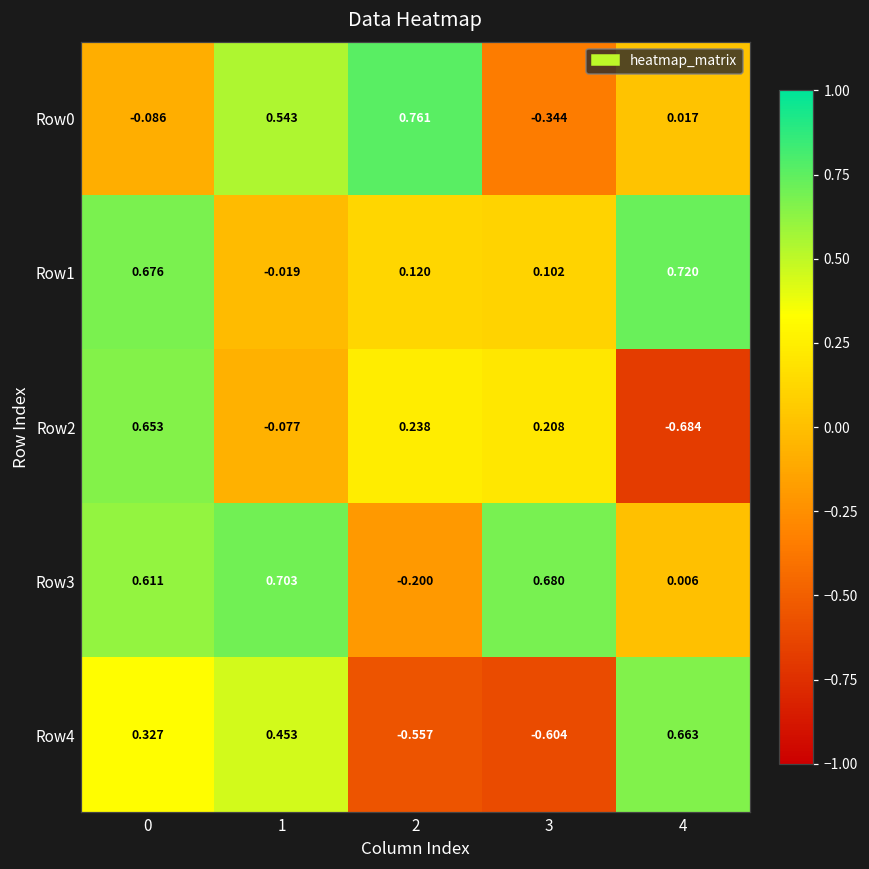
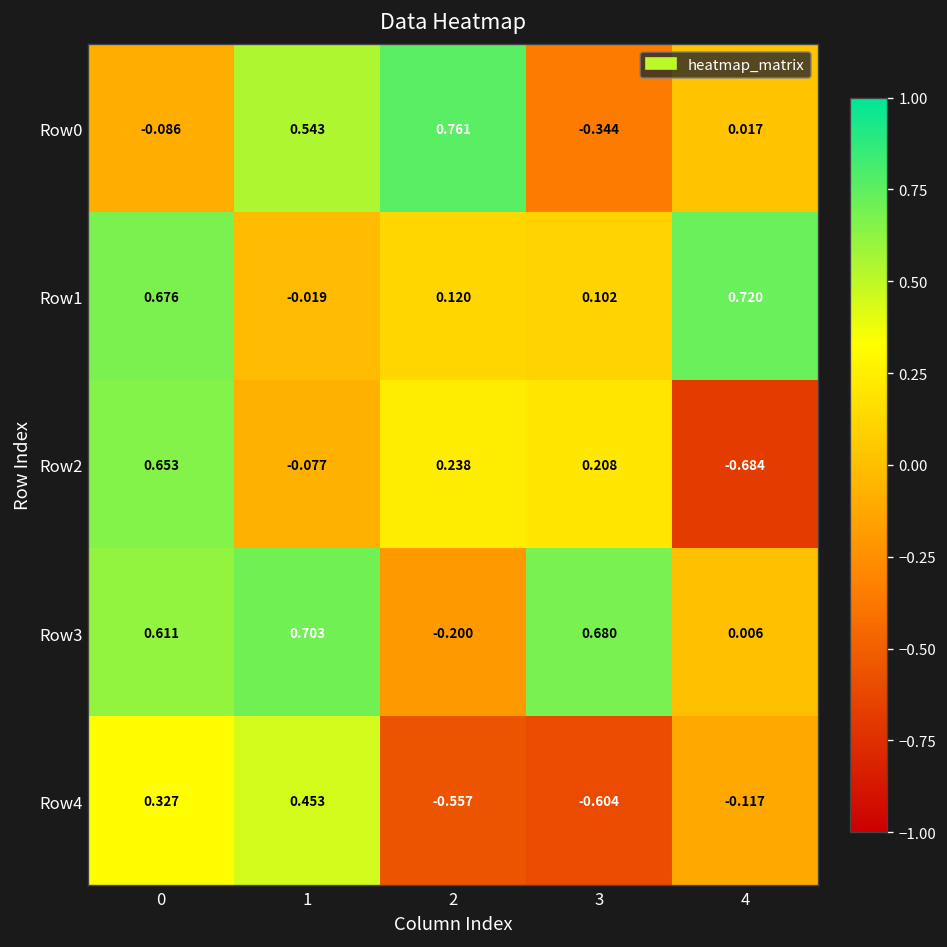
Row4, 4: 0.663 -> -0.117
